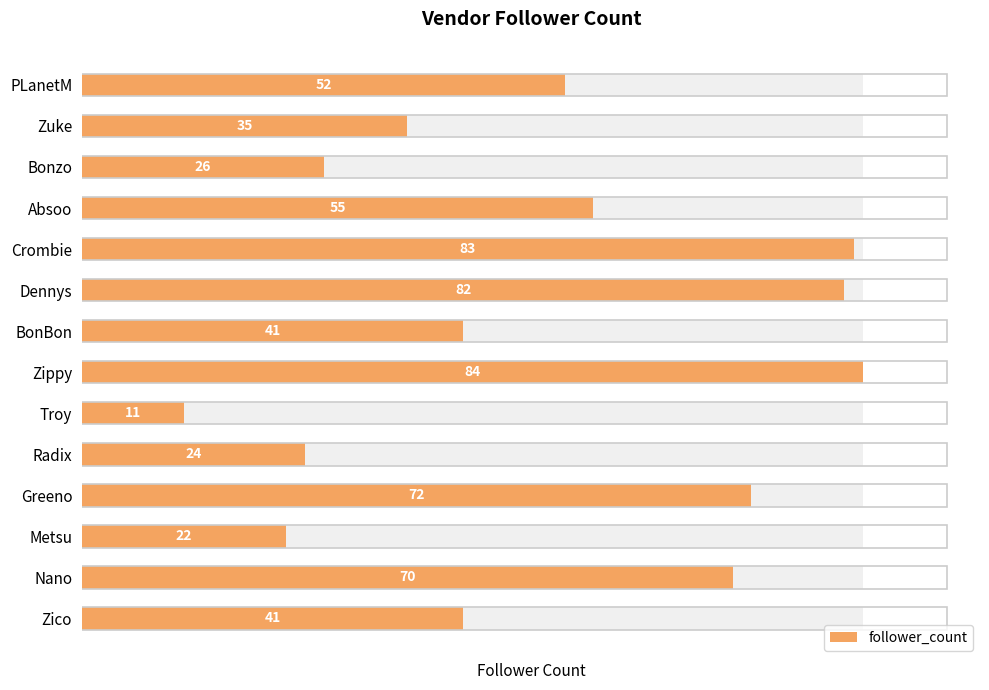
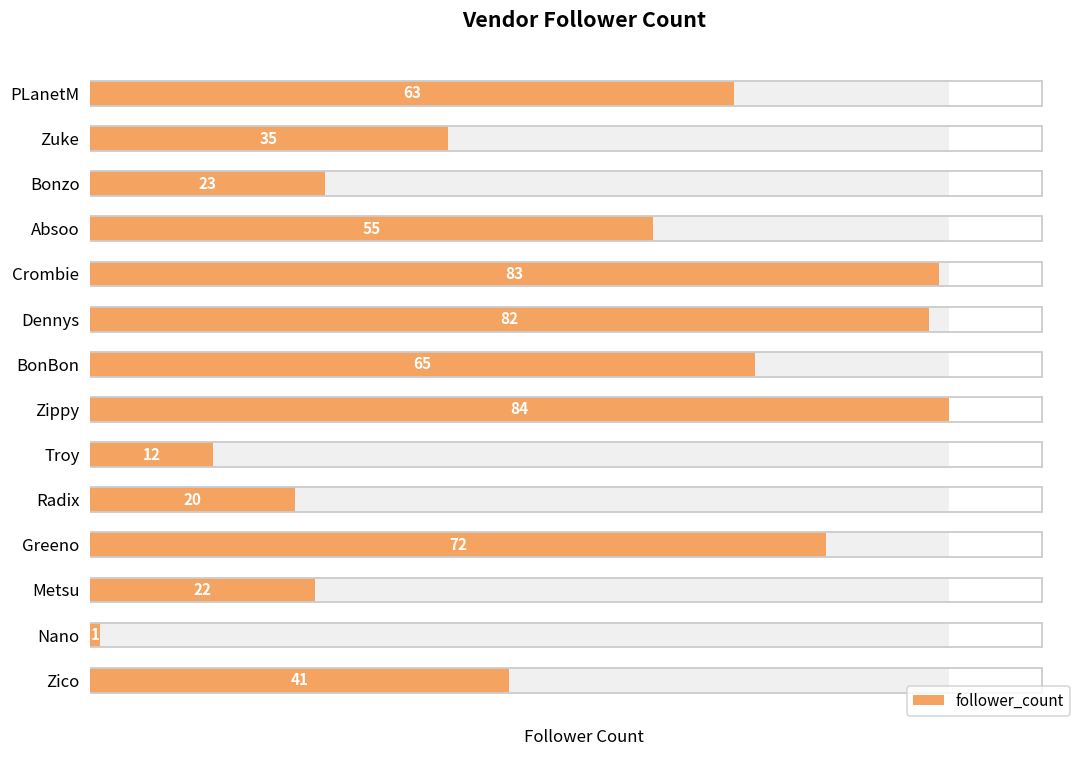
follower_count, PLanetM: 52 -> 63
follower_count, Bonzo: 26 -> 23
follower_count, BonBon: 41 -> 65
follower_count, Troy: 11 -> 12
follower_count, Radix: 24 -> 20
follower_count, Nano: 70 -> 1
